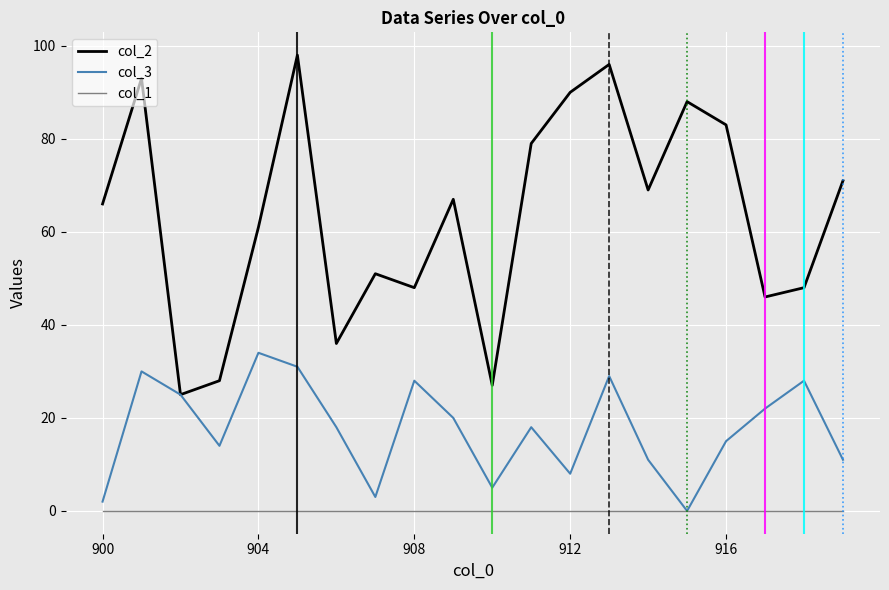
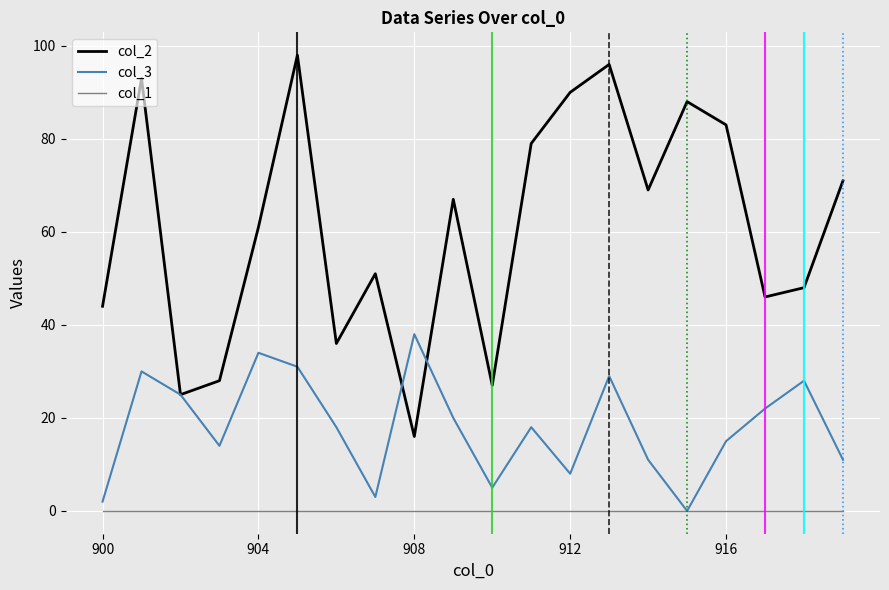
col_2, 900: 66 -> 44
col_2, 908: 48 -> 16
col_3, 908: 28 -> 38
